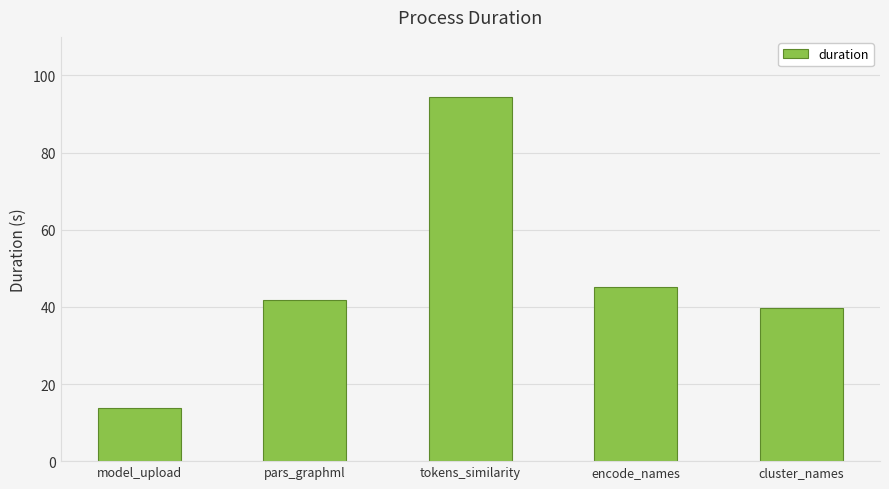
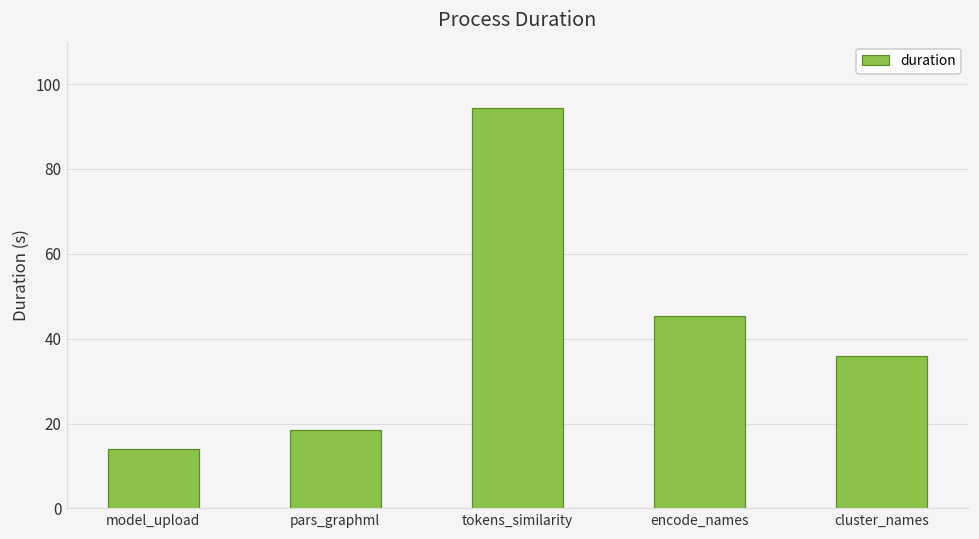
pars_graphml: 42 -> 18
cluster_names: 40 -> 36
